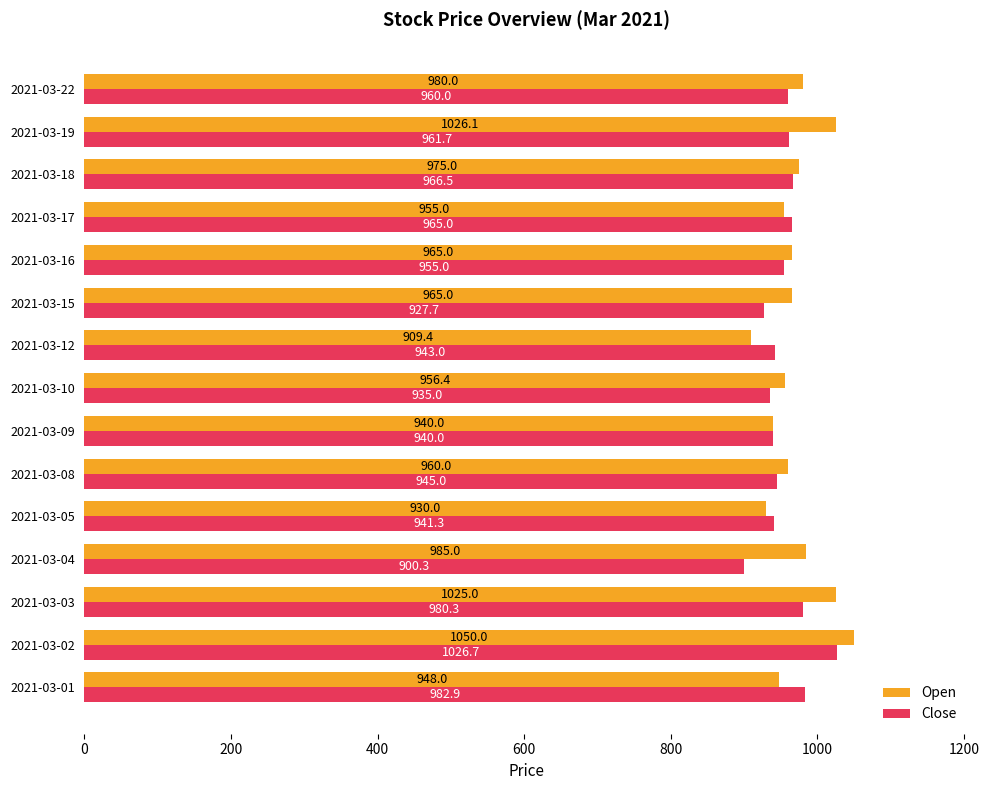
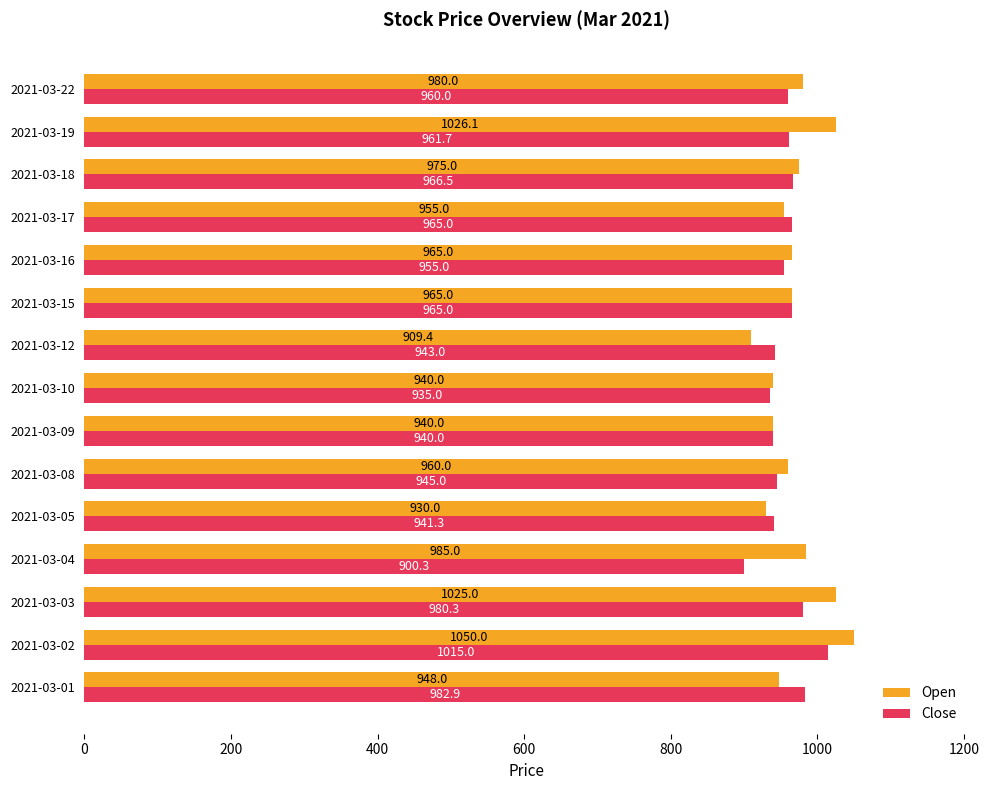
Close, 2021-03-15: 927.7 -> 965.0
Open, 2021-03-10: 956.4 -> 940.0
Close, 2021-03-02: 1026.7 -> 1015.0
